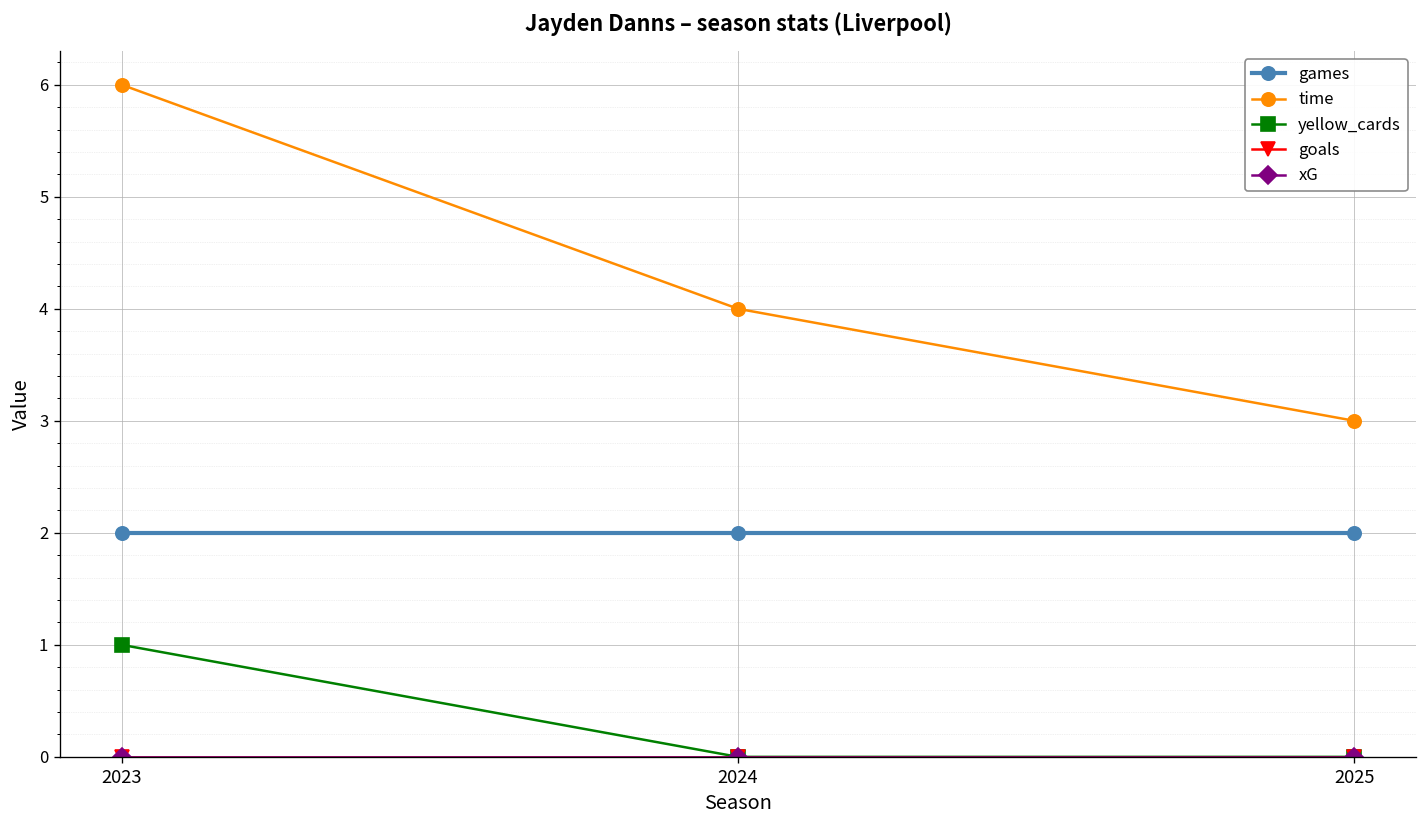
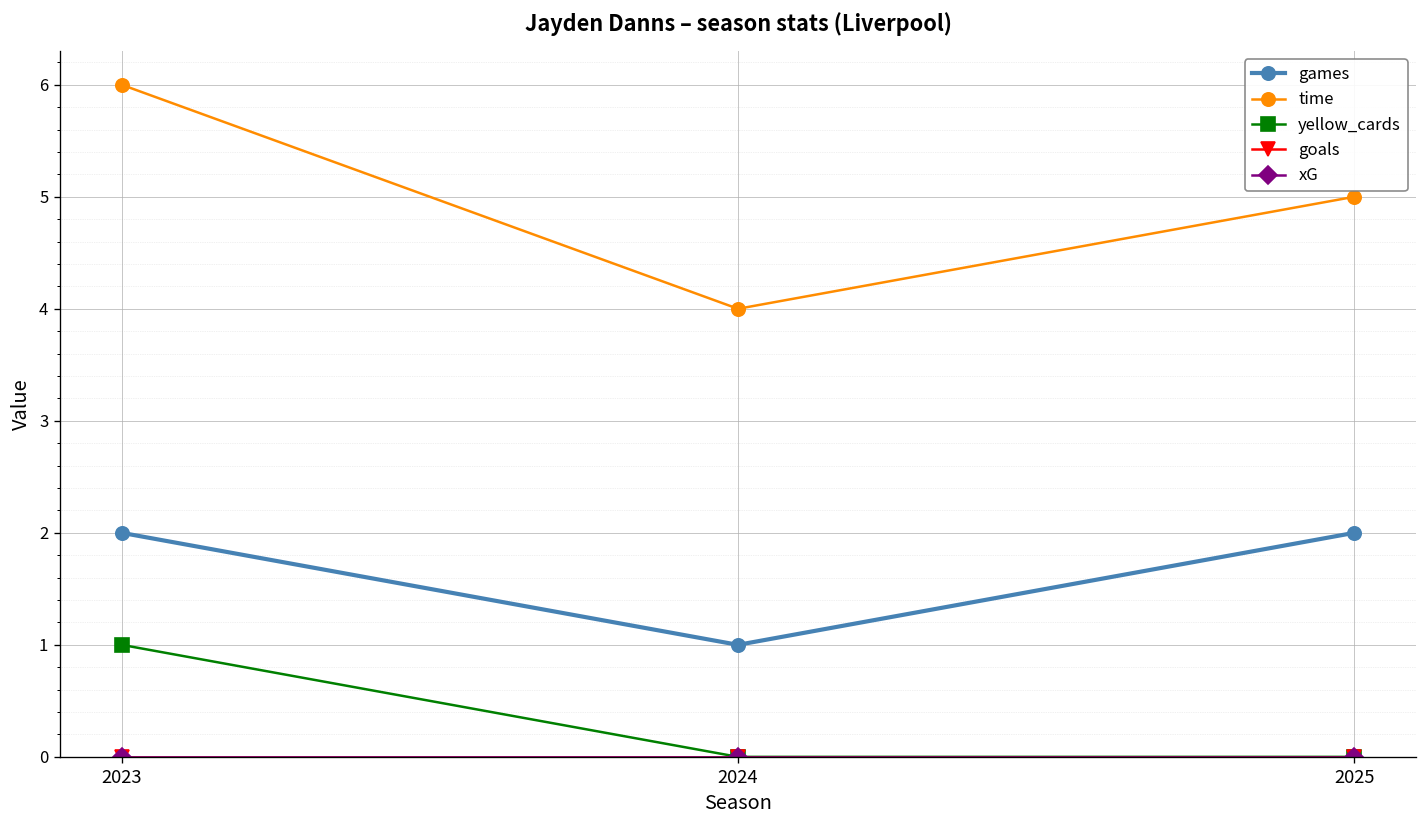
games, 2024: 2 -> 1
time, 2025: 3 -> 5
